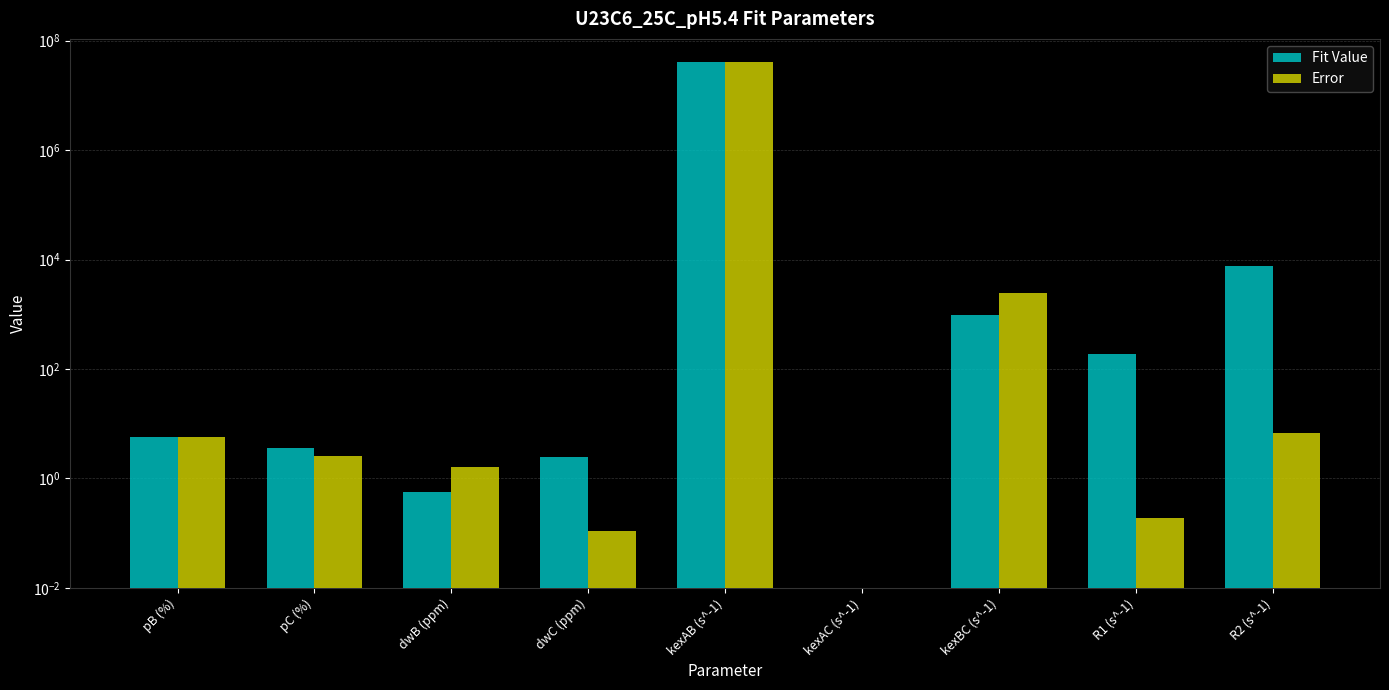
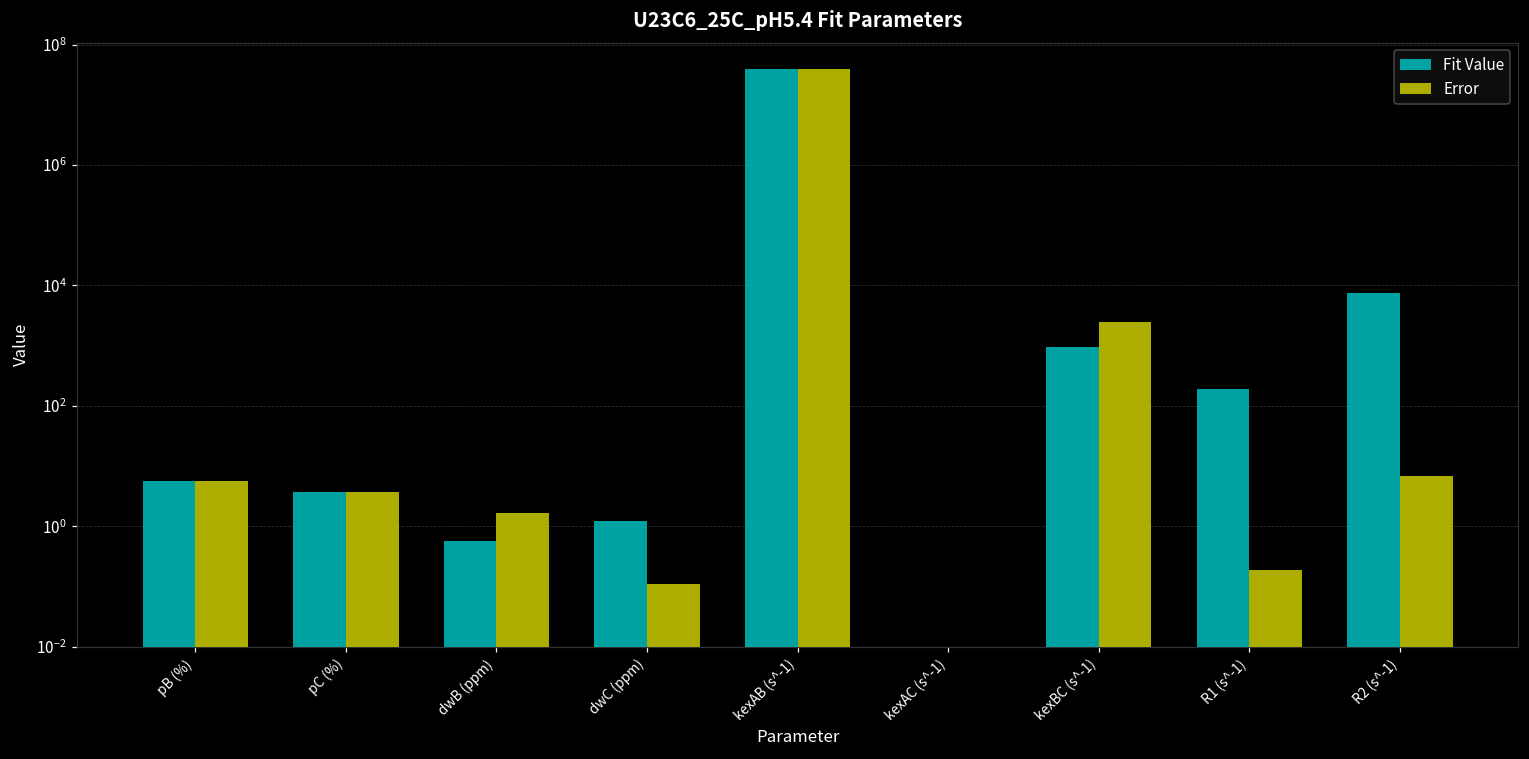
Error, pC (%): 3 -> 4
Fit Value, dwC (ppm): 2 -> 1.2
